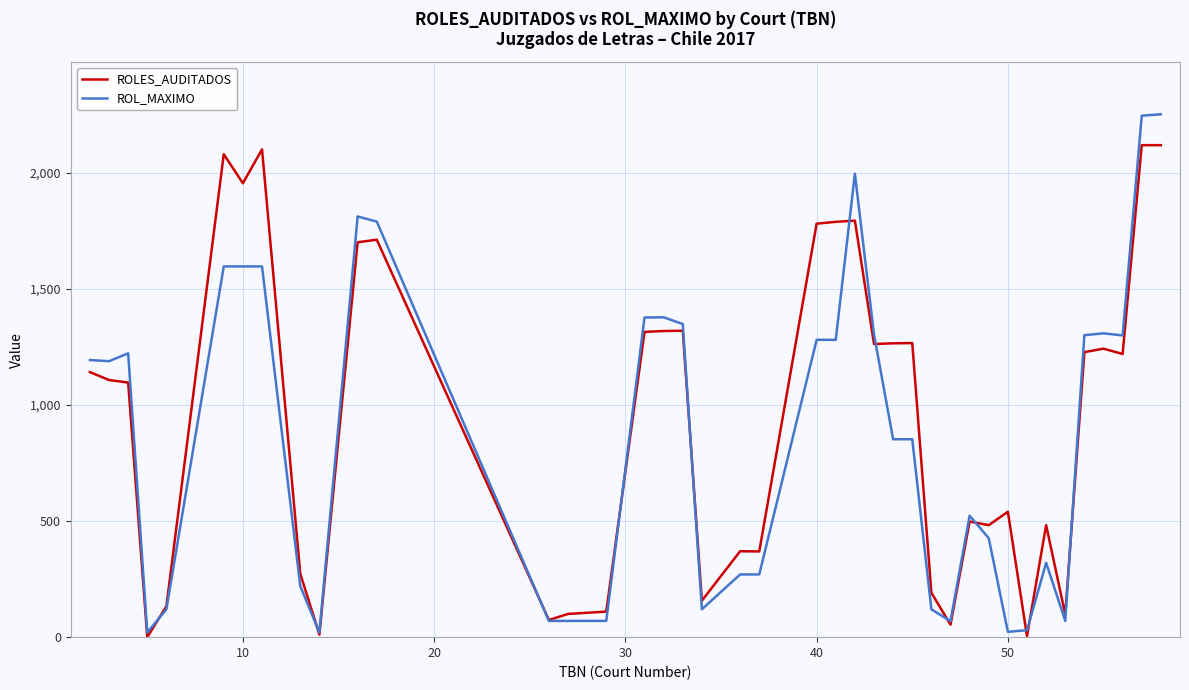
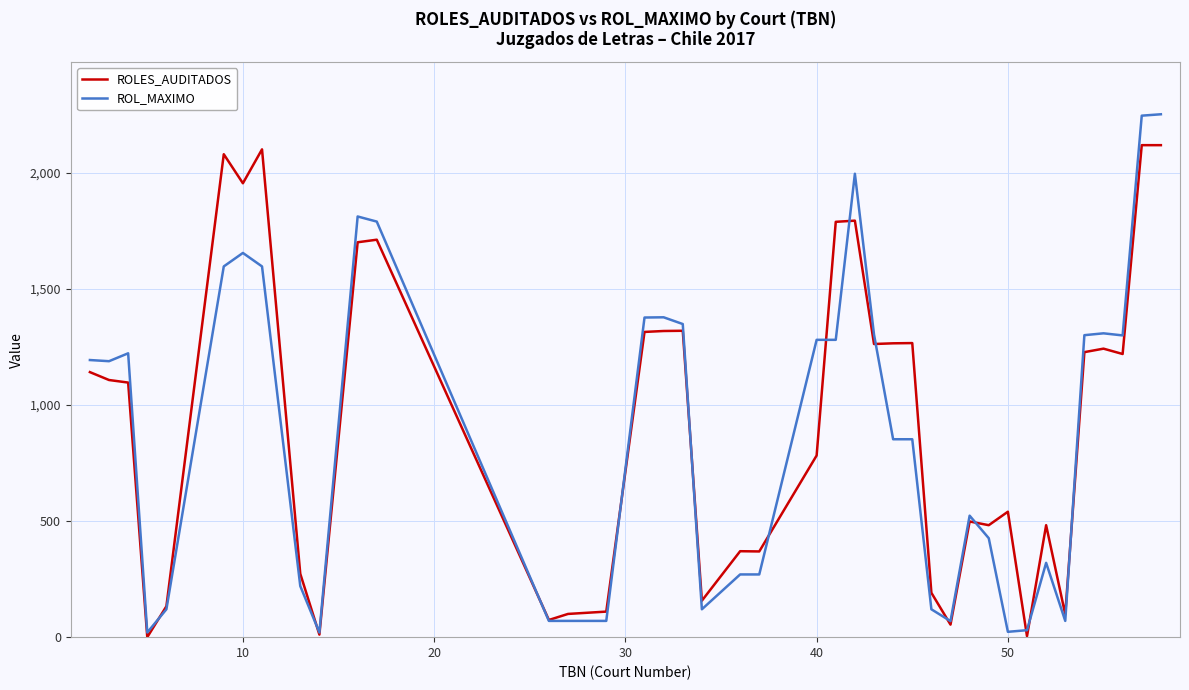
ROL_MAXIMO, 10: 1,600 -> 1,650
ROLES_AUDITADOS, 40: 1,780 -> 780
